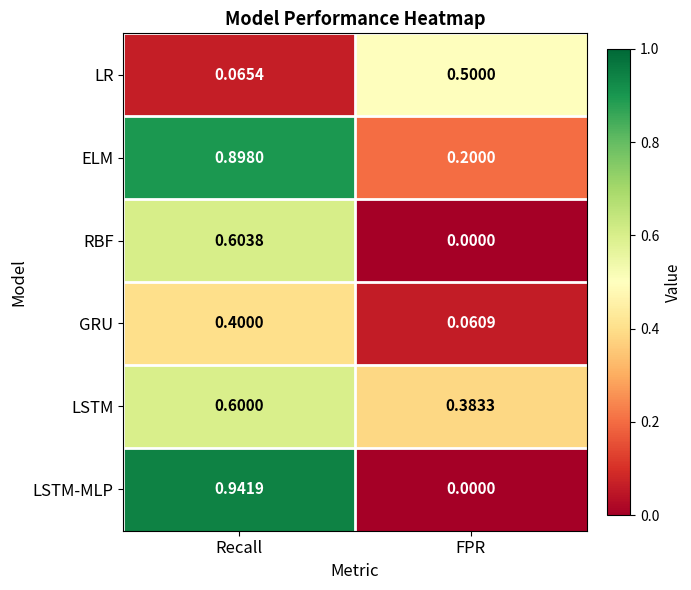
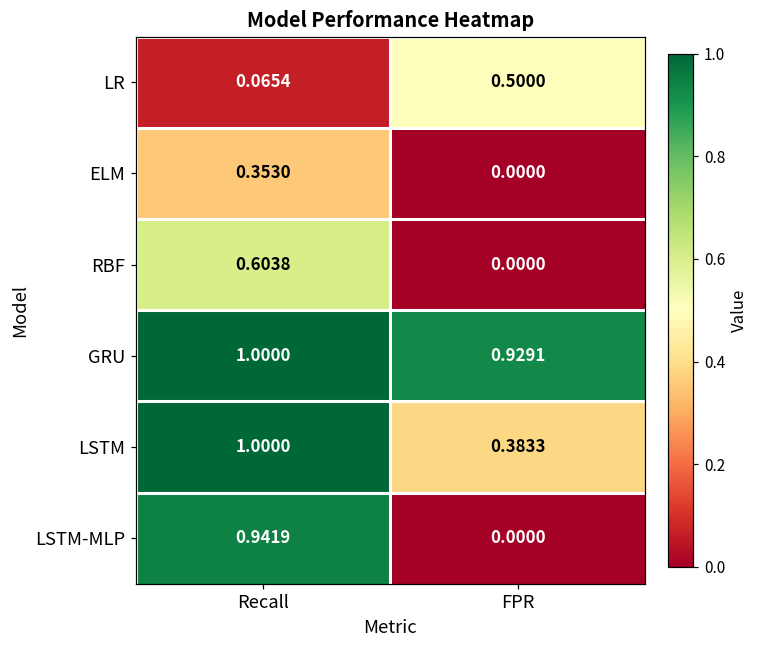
ELM, Recall: 0.8980 -> 0.3530
ELM, FPR: 0.2000 -> 0.0000
GRU, Recall: 0.4000 -> 1.0000
GRU, FPR: 0.0609 -> 0.9291
LSTM, Recall: 0.6000 -> 1.0000
